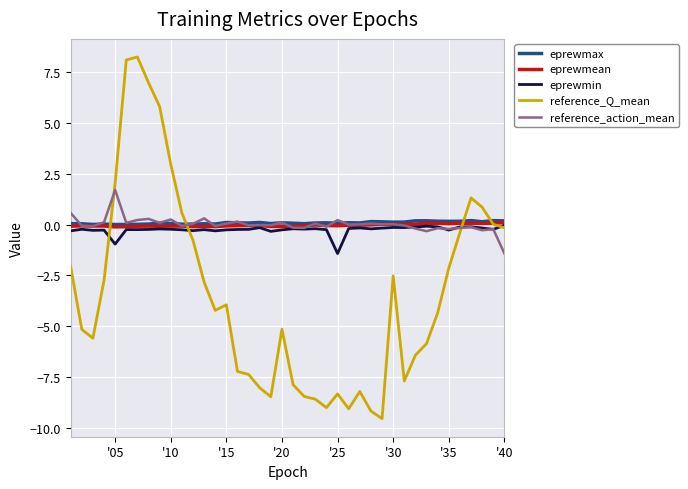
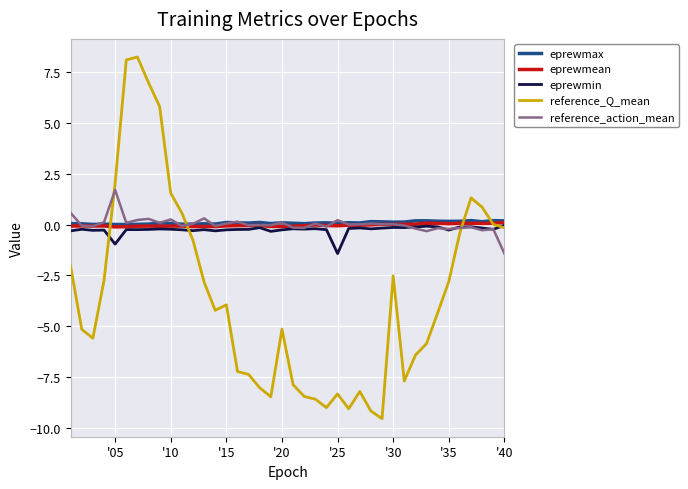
reference_Q_mean, '10: 3.0 -> 1.5
reference_Q_mean, '35: -2.1 -> -2.8
